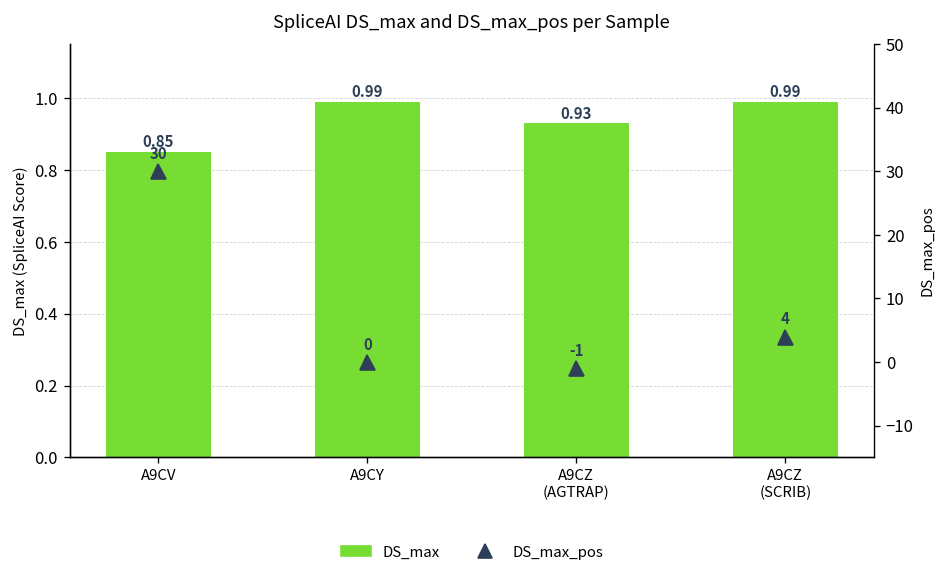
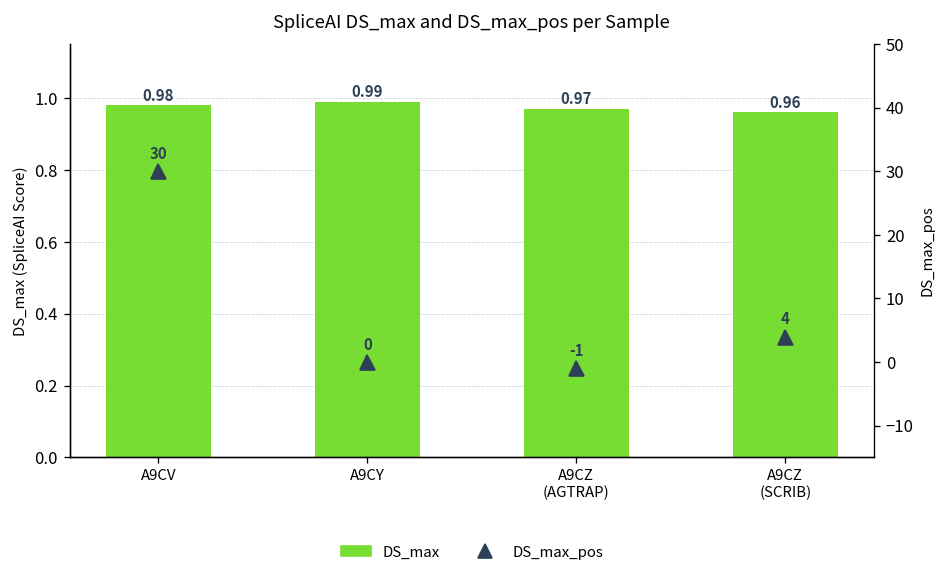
DS_max, A9CV: 0.85 -> 0.98
DS_max, A9CZ (AGTRAP): 0.93 -> 0.97
DS_max, A9CZ (SCRIB): 0.99 -> 0.96
